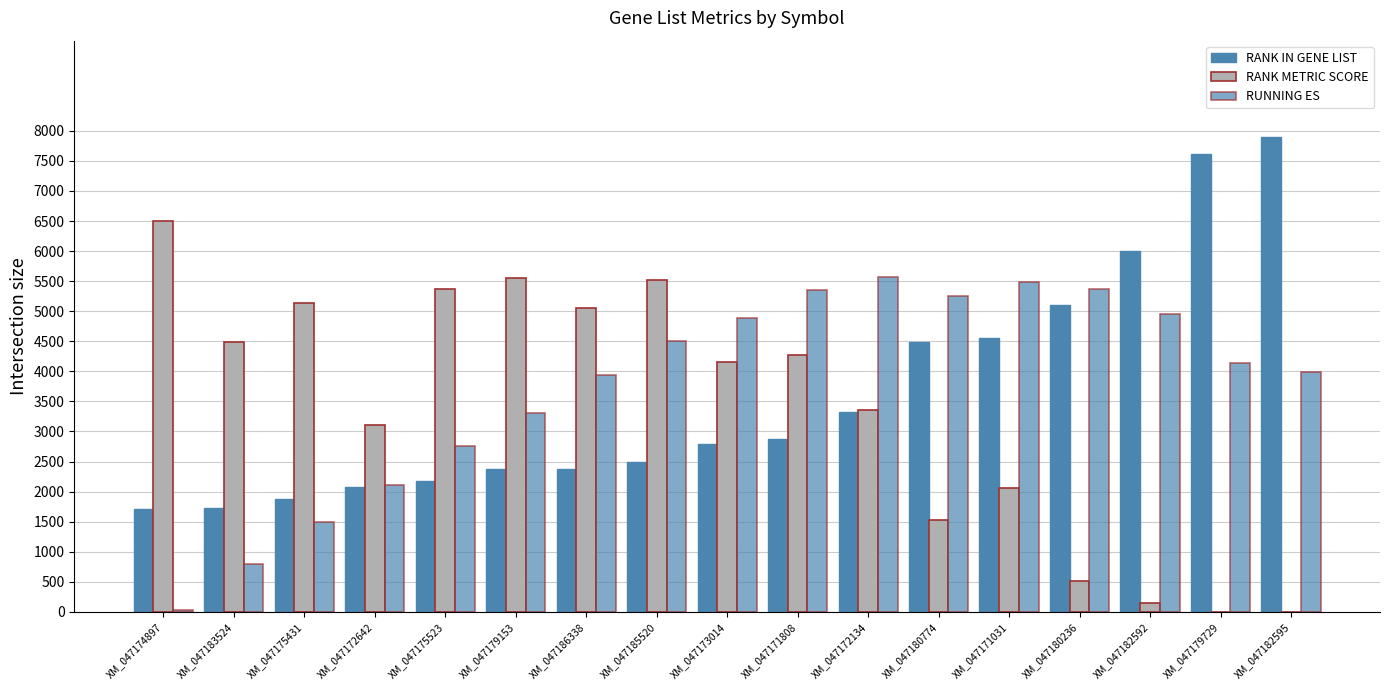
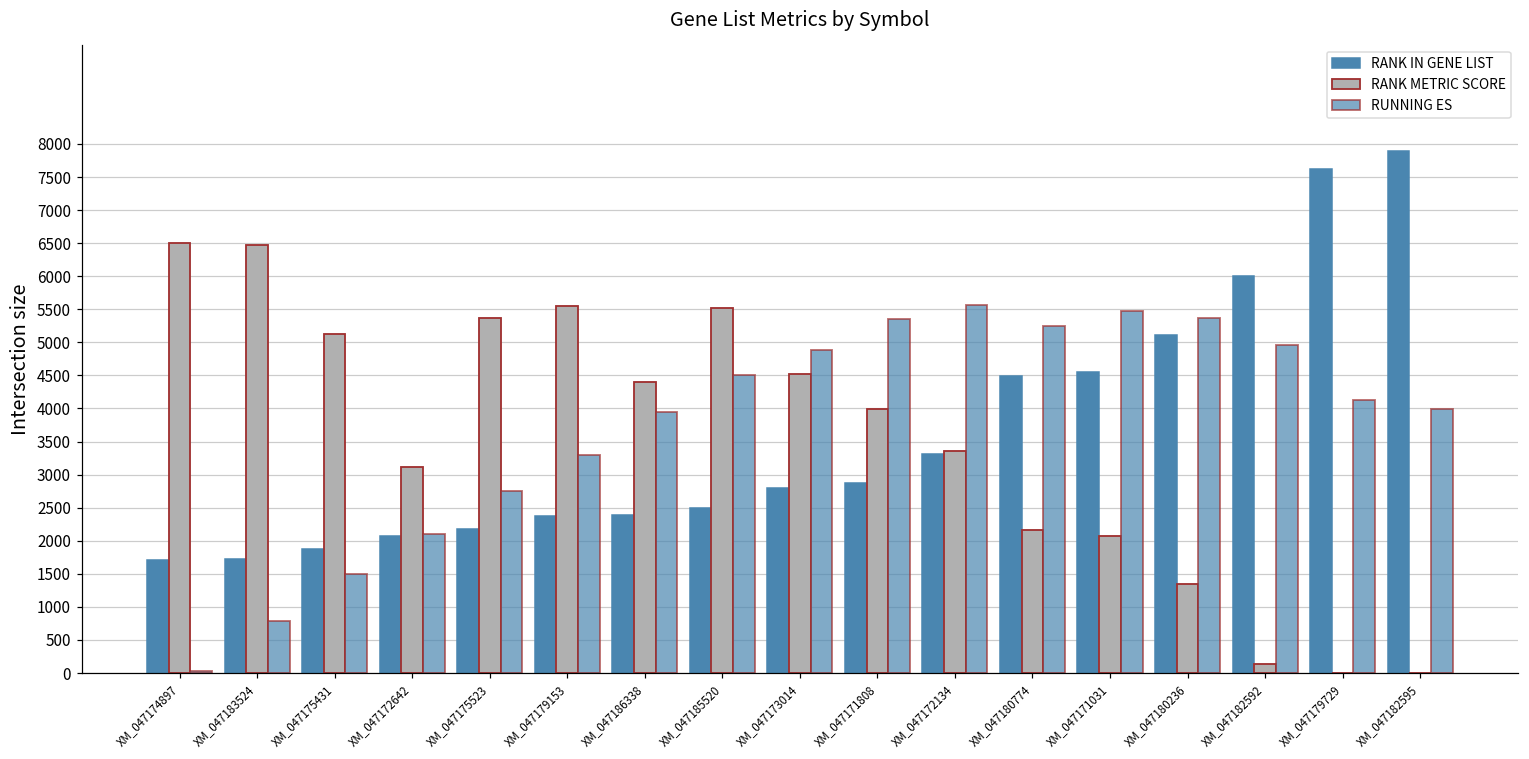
RANK METRIC SCORE, XM_047183524: 4500 -> 6500
RANK METRIC SCORE, XM_047186338: 5100 -> 4400
RANK METRIC SCORE, XM_047173014: 4200 -> 4500
RANK METRIC SCORE, XM_047171808: 4300 -> 4000
RANK METRIC SCORE, XM_047180774: 1500 -> 2200
RANK METRIC SCORE, XM_047180236: 500 -> 1300
